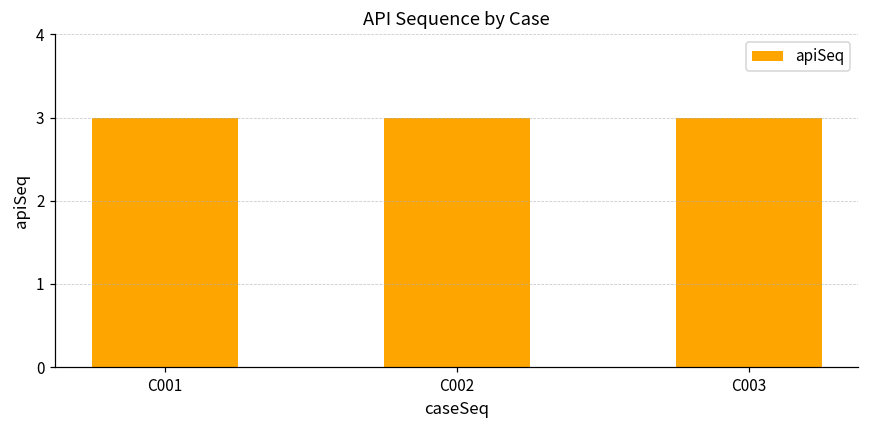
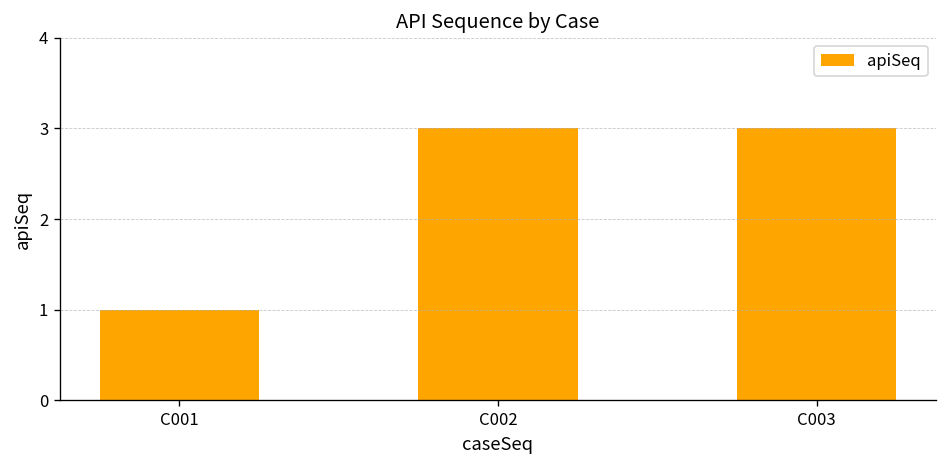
C001: 3 -> 1
